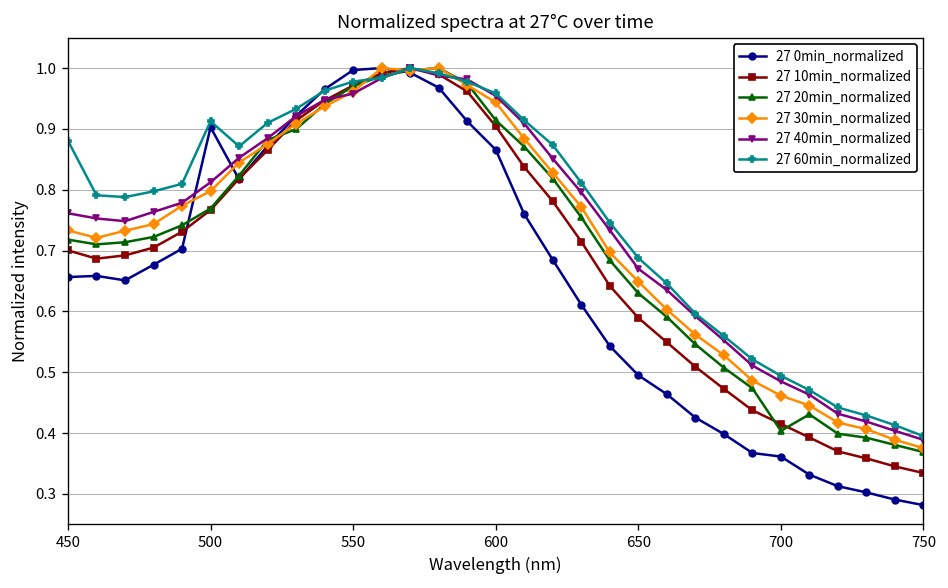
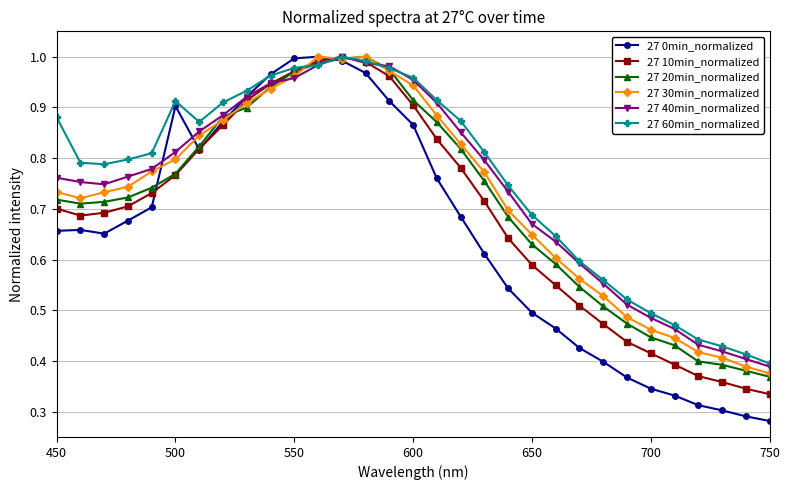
27 0min_normalized, 700: 0.36 -> 0.35
27 20min_normalized, 700: 0.40 -> 0.45
